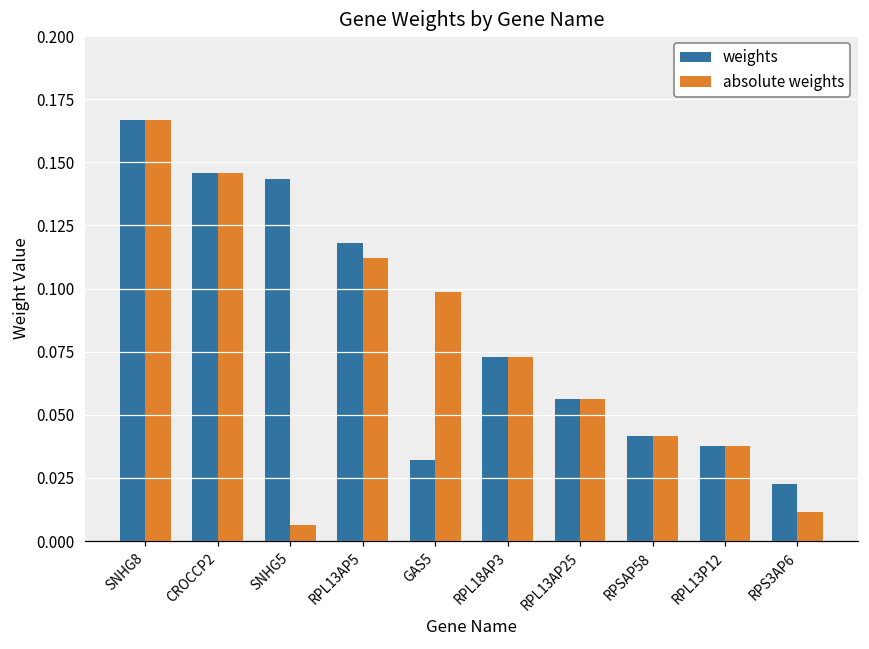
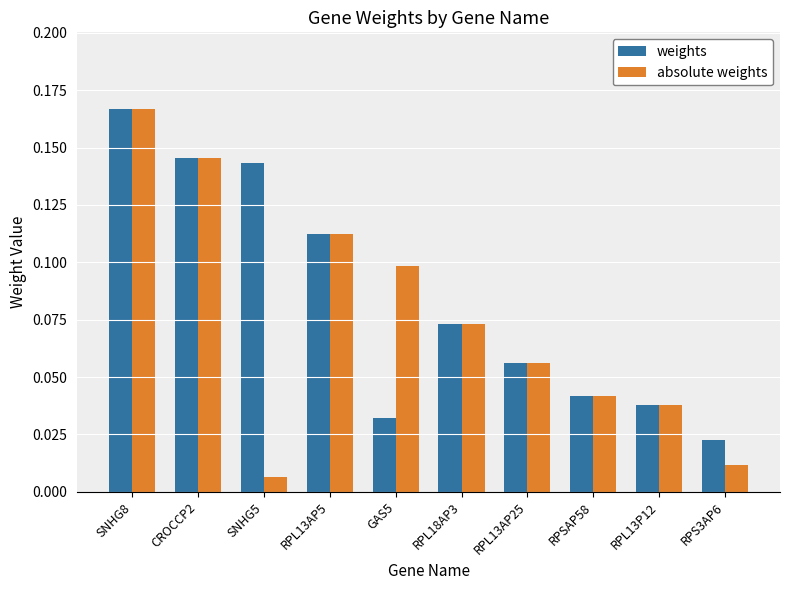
weights, RPL13AP5: 0.118 -> 0.112
